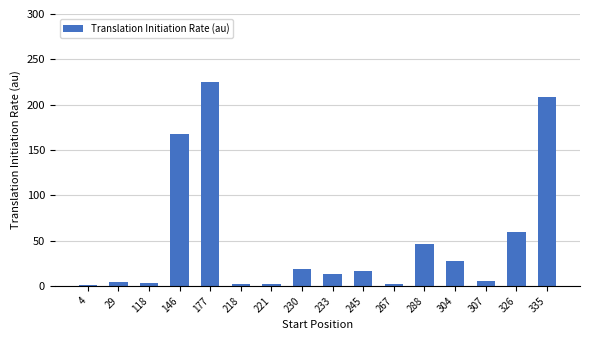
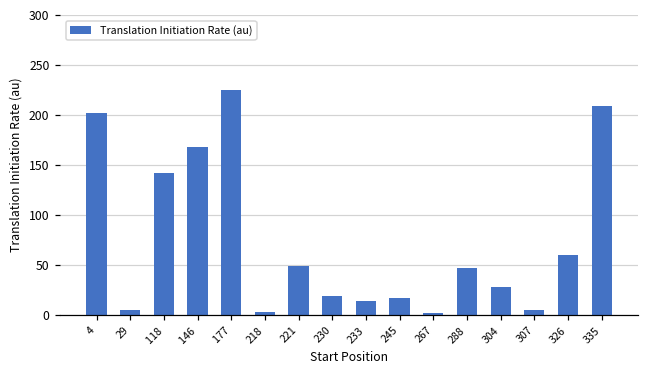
4: 0 -> 200
118: 0 -> 140
221: 0 -> 50
